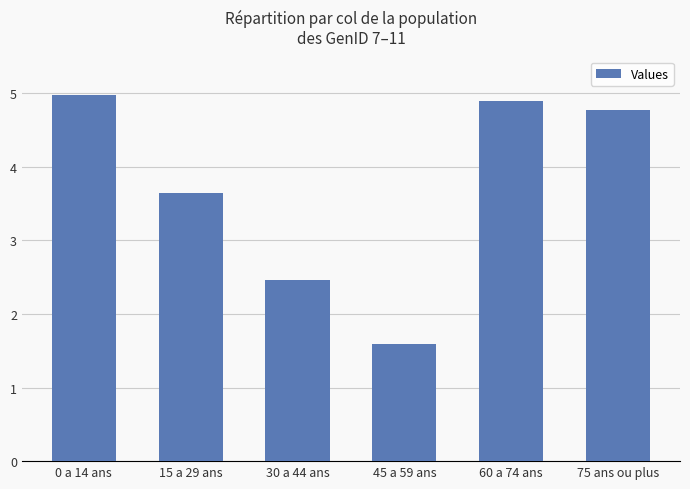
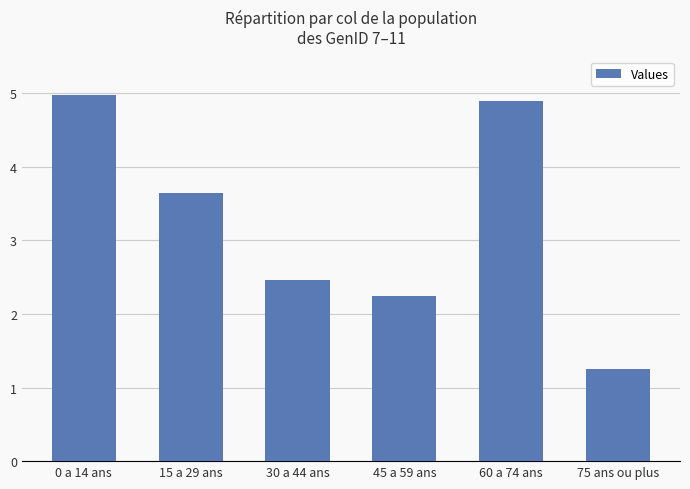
45 a 59 ans: 1.6 -> 2.2
75 ans ou plus: 4.8 -> 1.3
